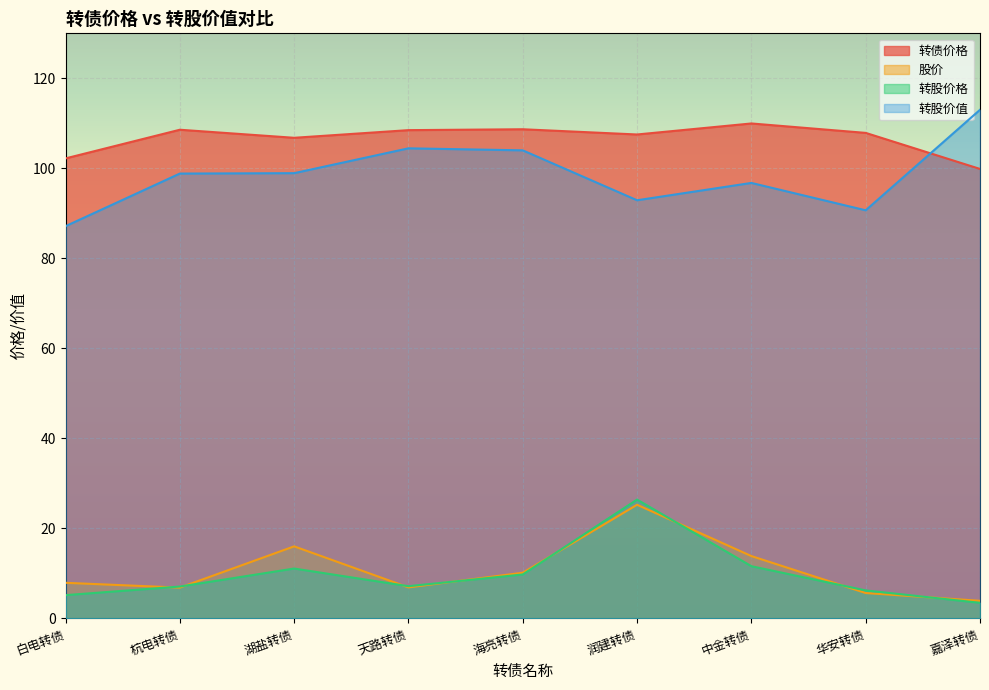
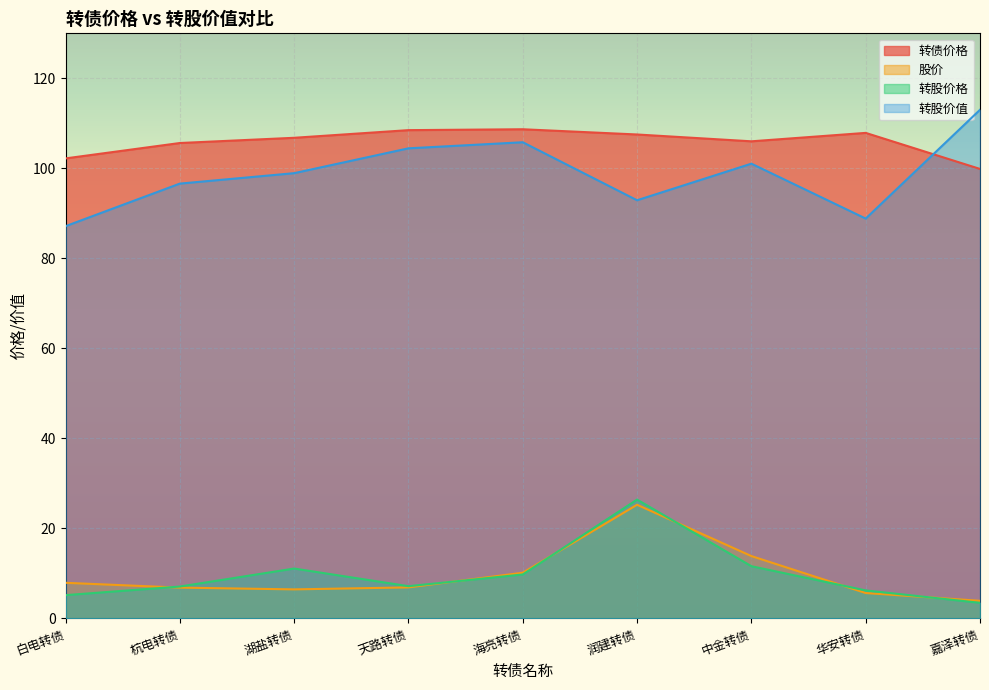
转债价格, 杭电转债: 109 -> 106
转股价值, 杭电转债: 99 -> 97
股价, 湖盐转债: 16 -> 6
转股价值, 海亮转债: 104 -> 106
转债价格, 中金转债: 110 -> 106
转股价值, 中金转债: 97 -> 101
转股价值, 华安转债: 91 -> 89
